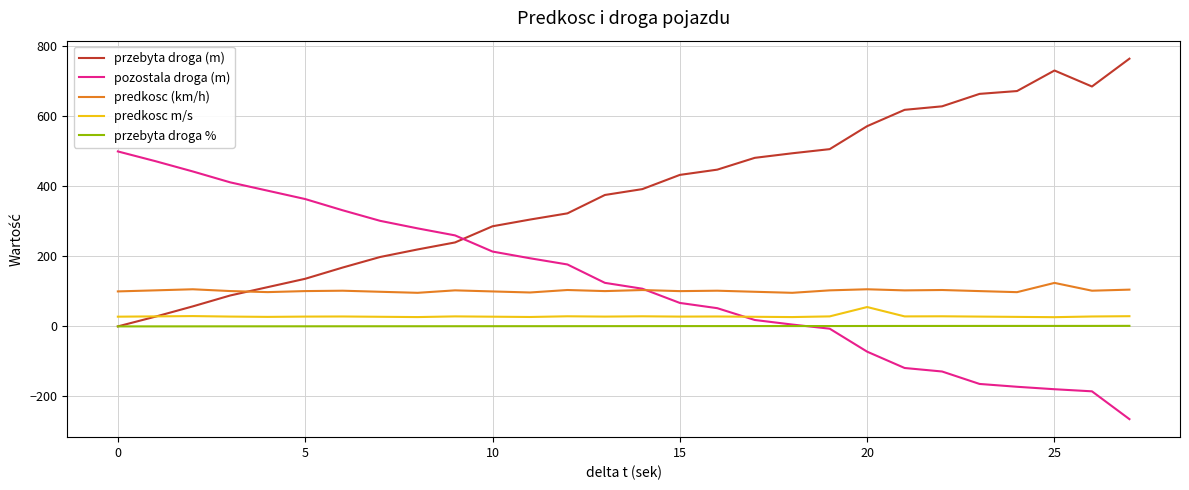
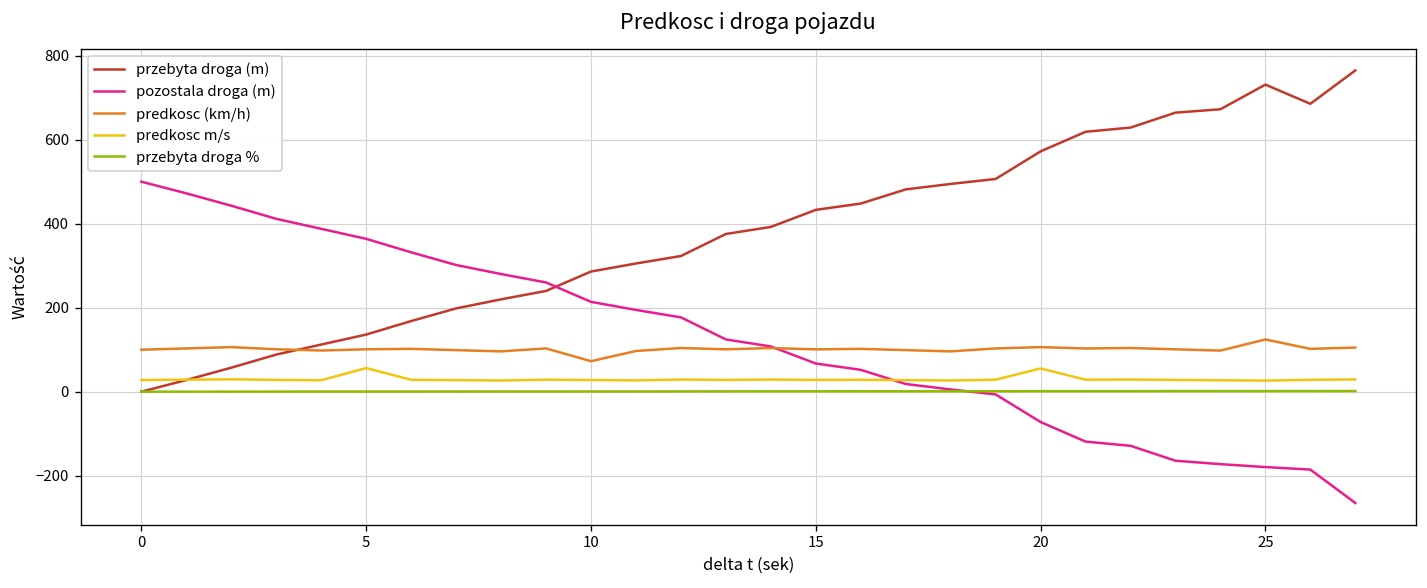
predkosc m/s, 5: 30 -> 60
predkosc (km/h), 10: 100 -> 70
